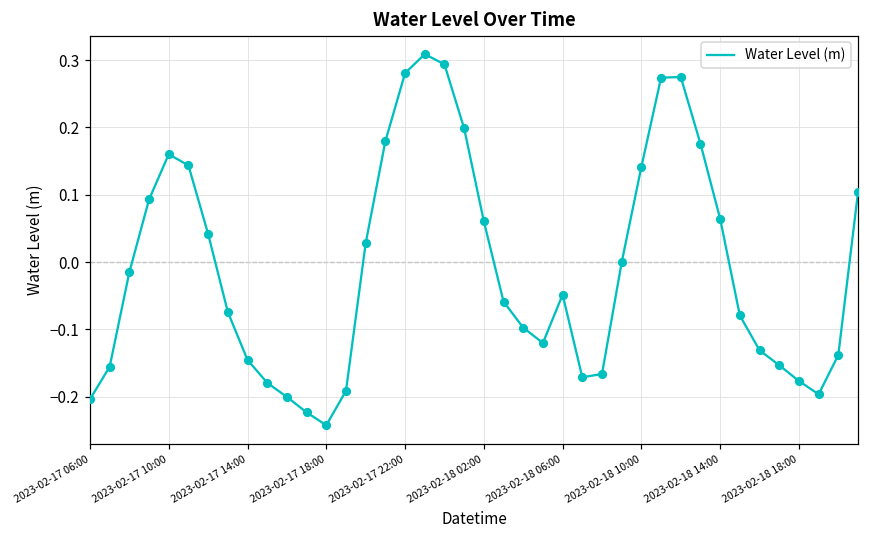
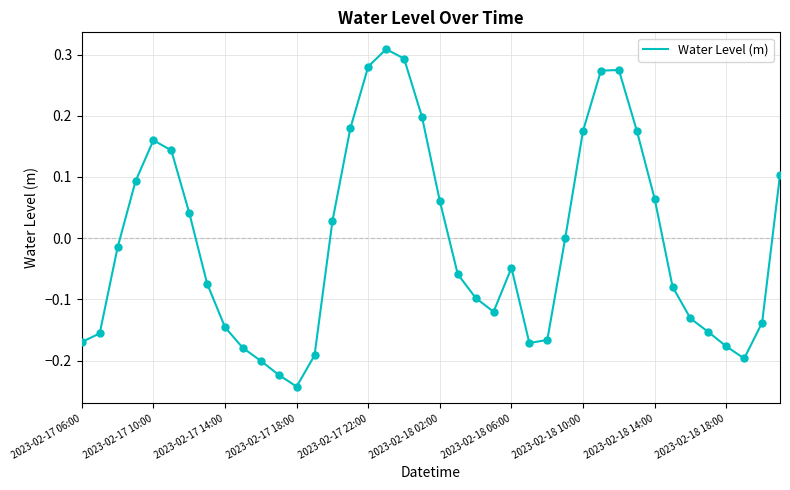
2023-02-17 06:00: -0.20 -> -0.17
2023-02-18 10:00: 0.14 -> 0.18
